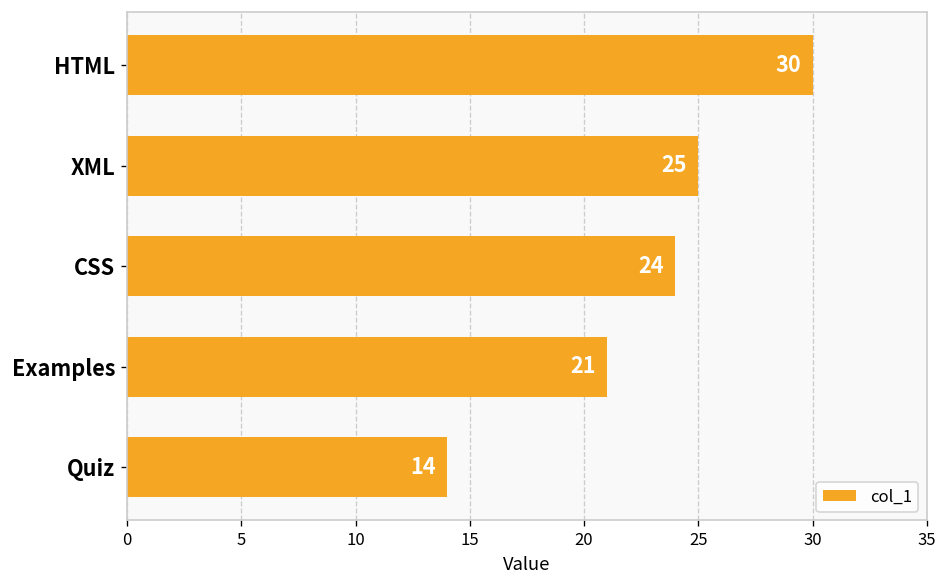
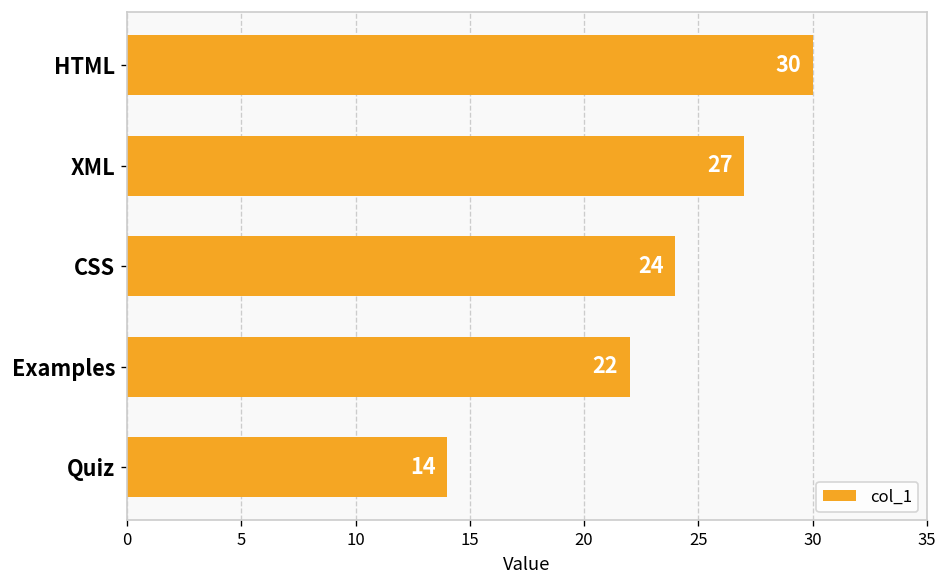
XML: 25 -> 27
Examples: 21 -> 22
